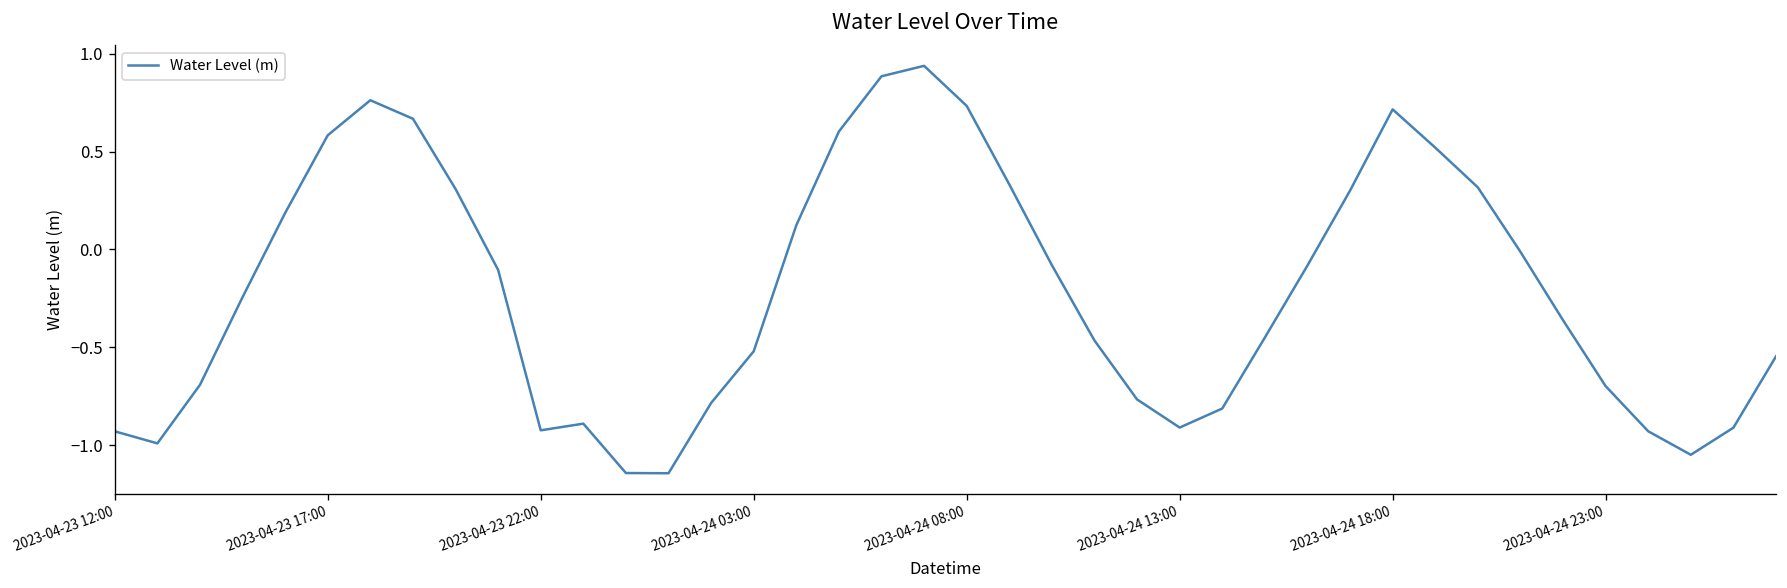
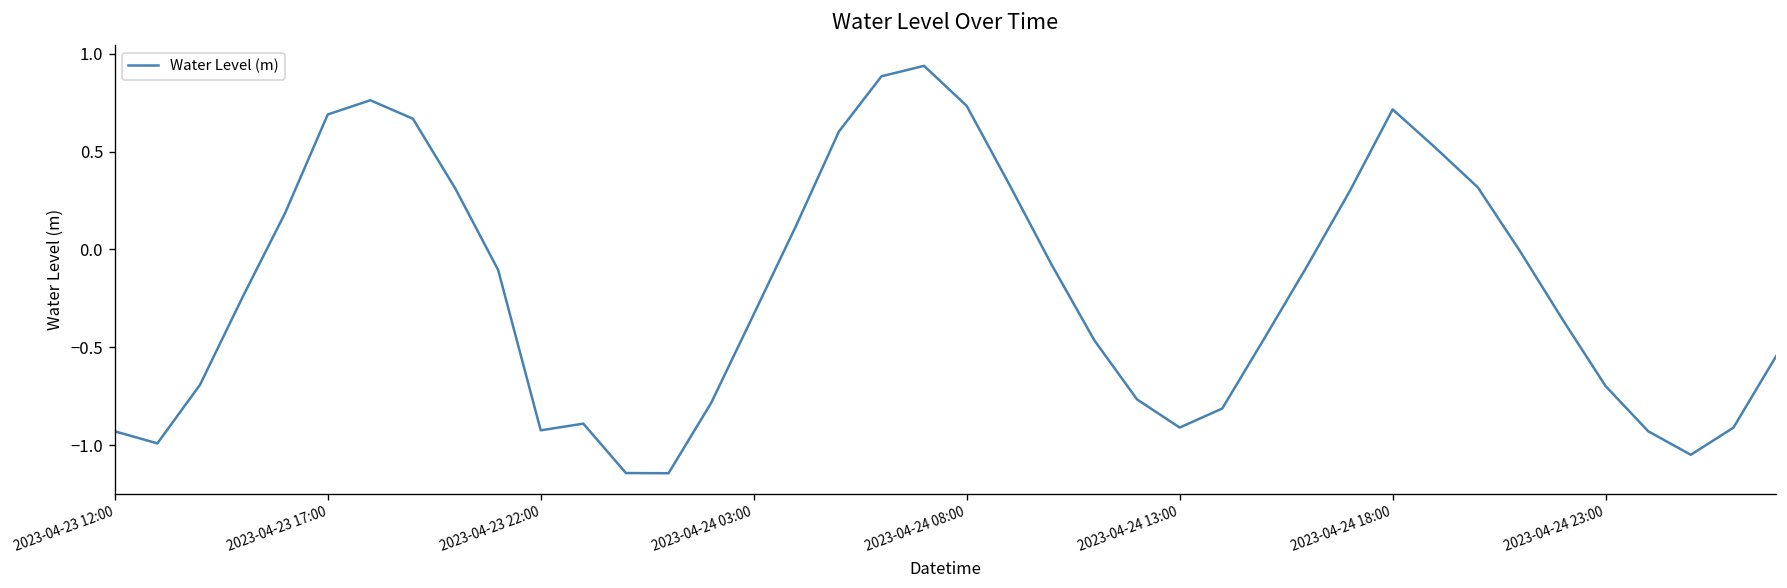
2023-04-23 17:00: 0.58 -> 0.69
2023-04-24 03:00: -0.52 -> -0.33
